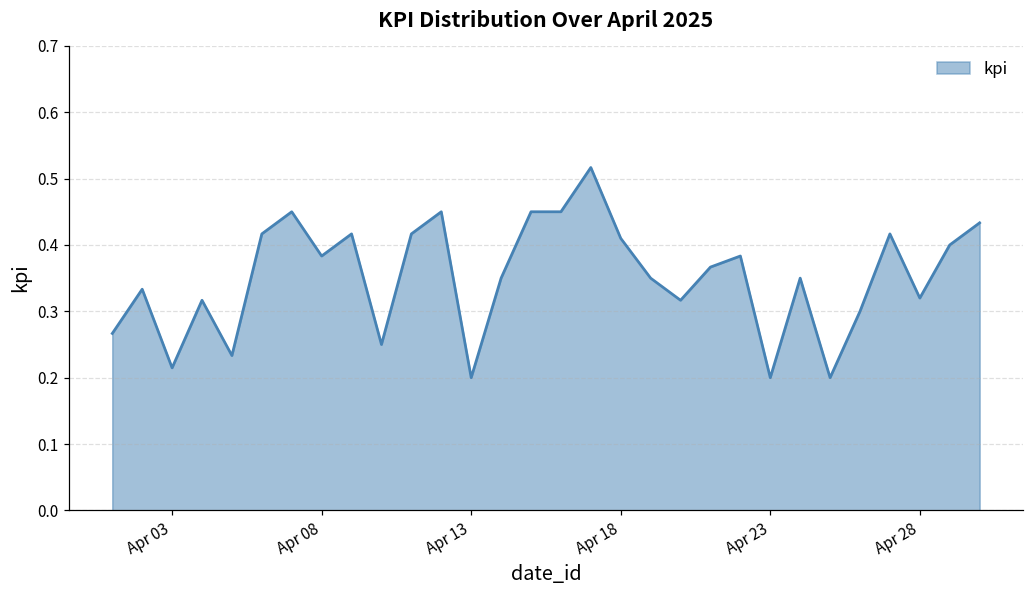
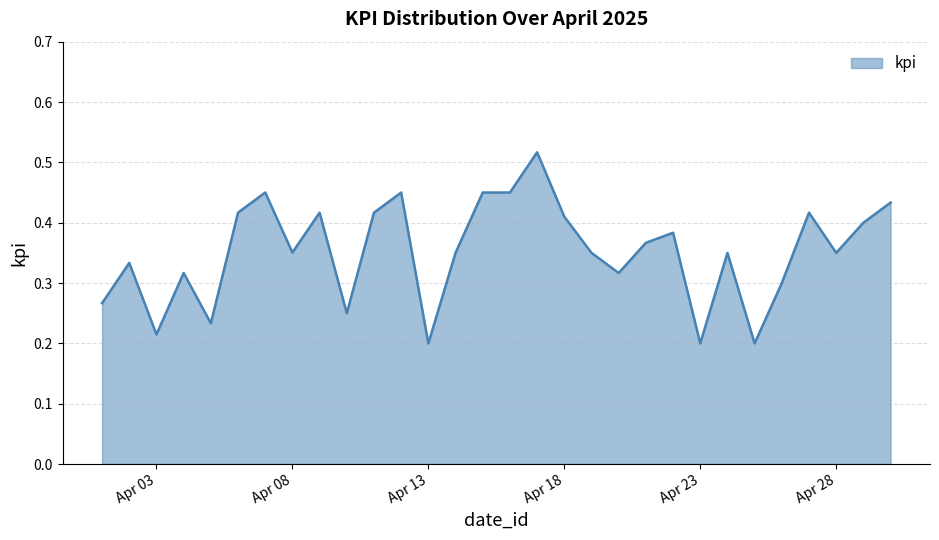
Apr 08: 0.38 -> 0.35
Apr 28: 0.32 -> 0.35
